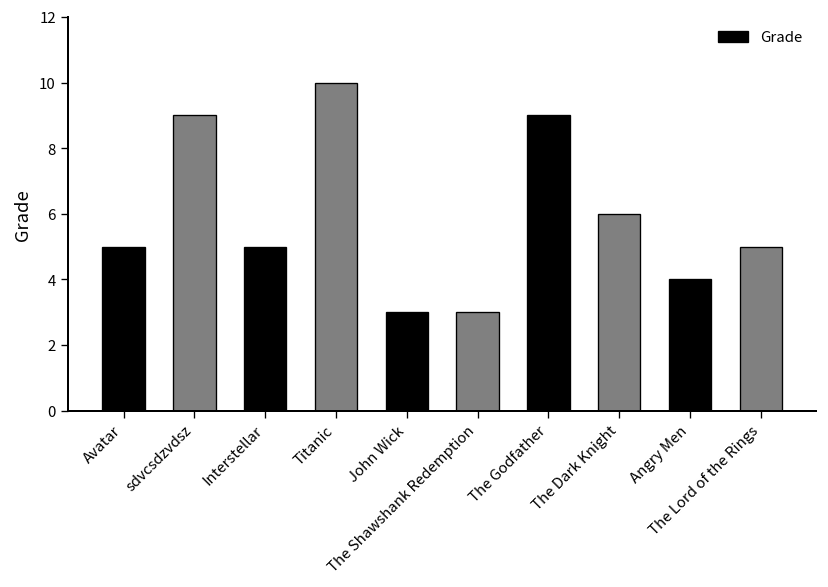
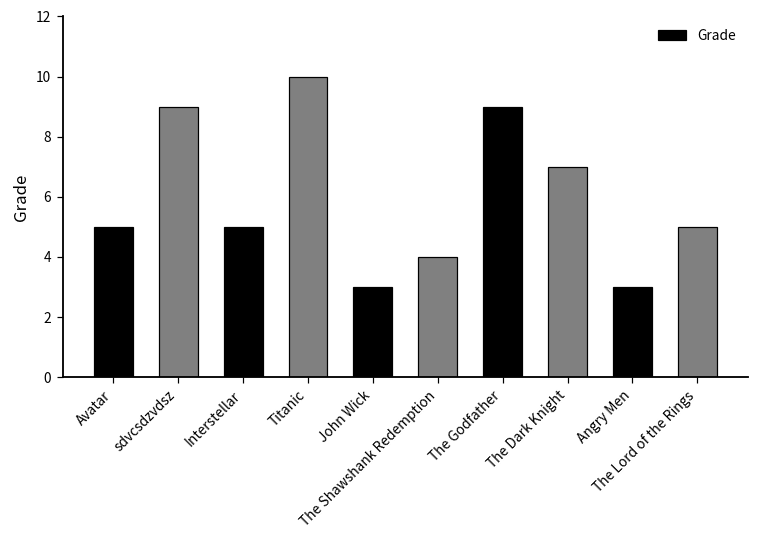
The Shawshank Redemption: 3 -> 4
The Dark Knight: 6 -> 7
Angry Men: 4 -> 3
